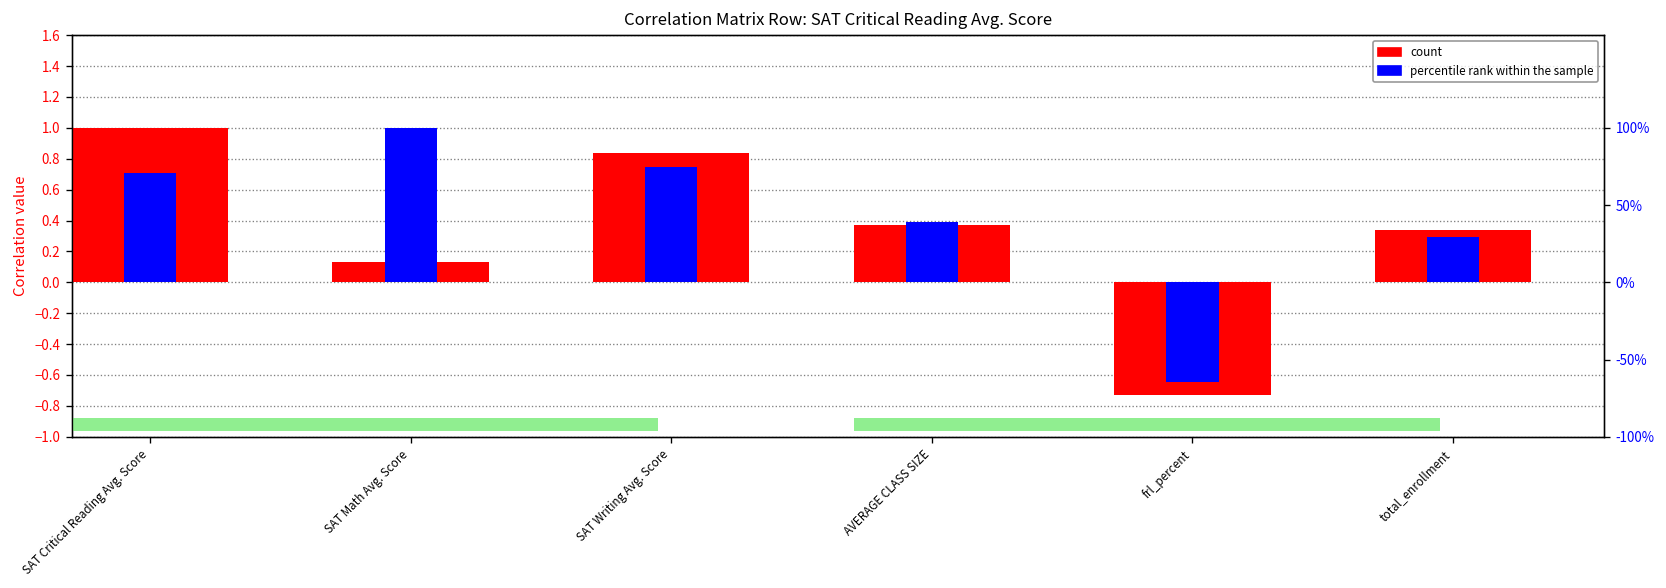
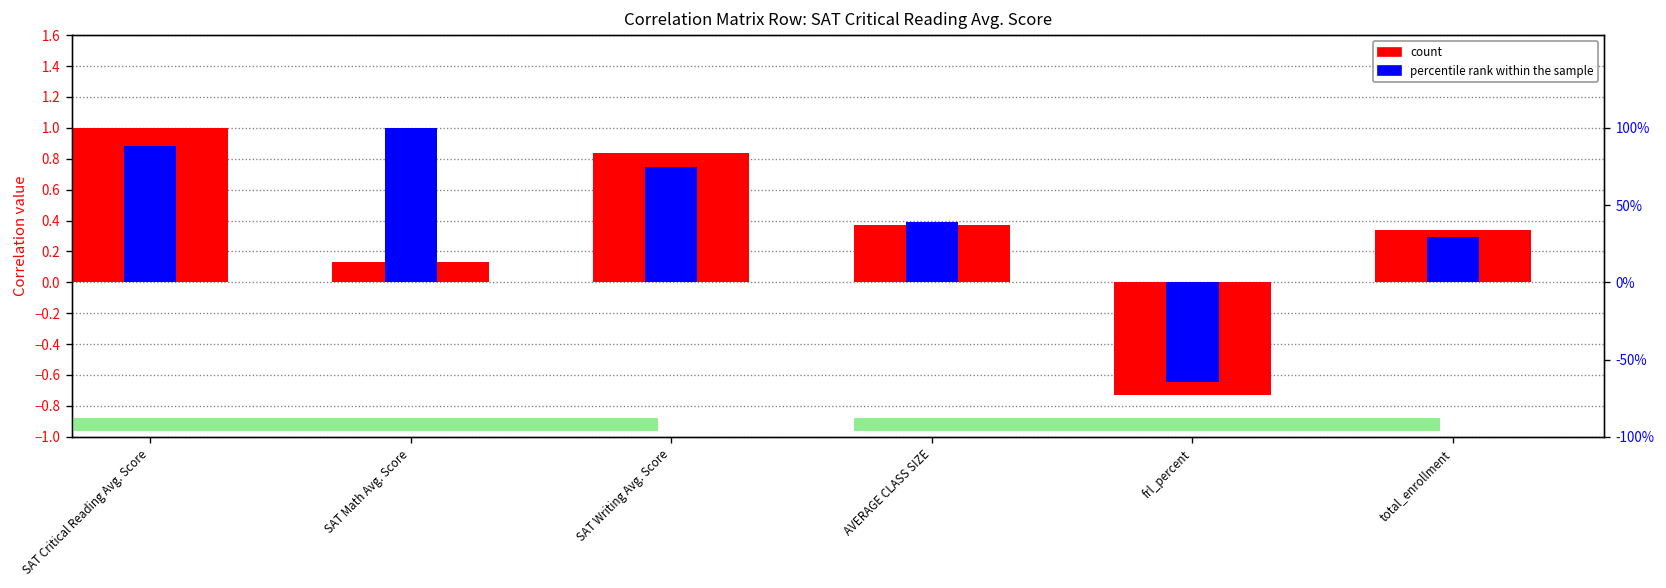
percentile rank within the sample, SAT Critical Reading Avg. Score: 71% -> 88%
